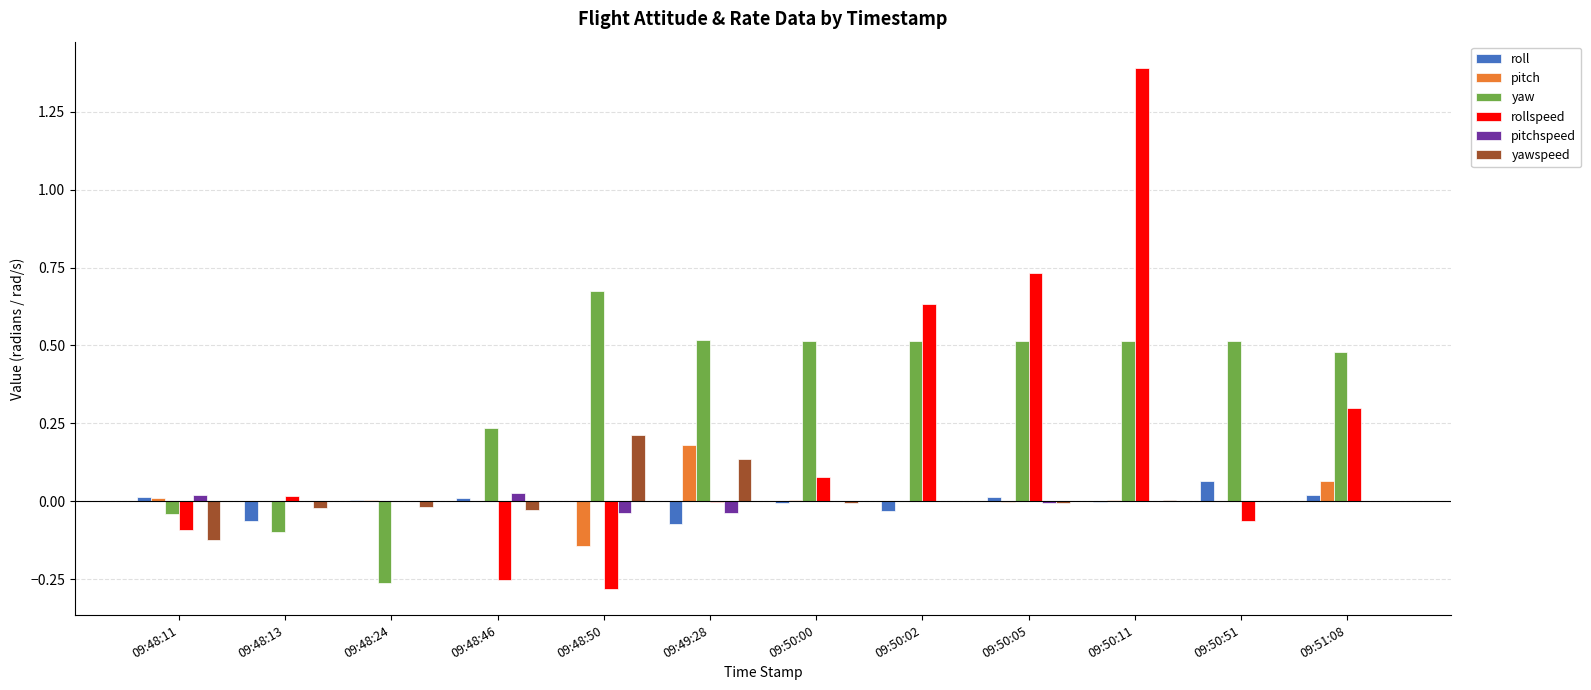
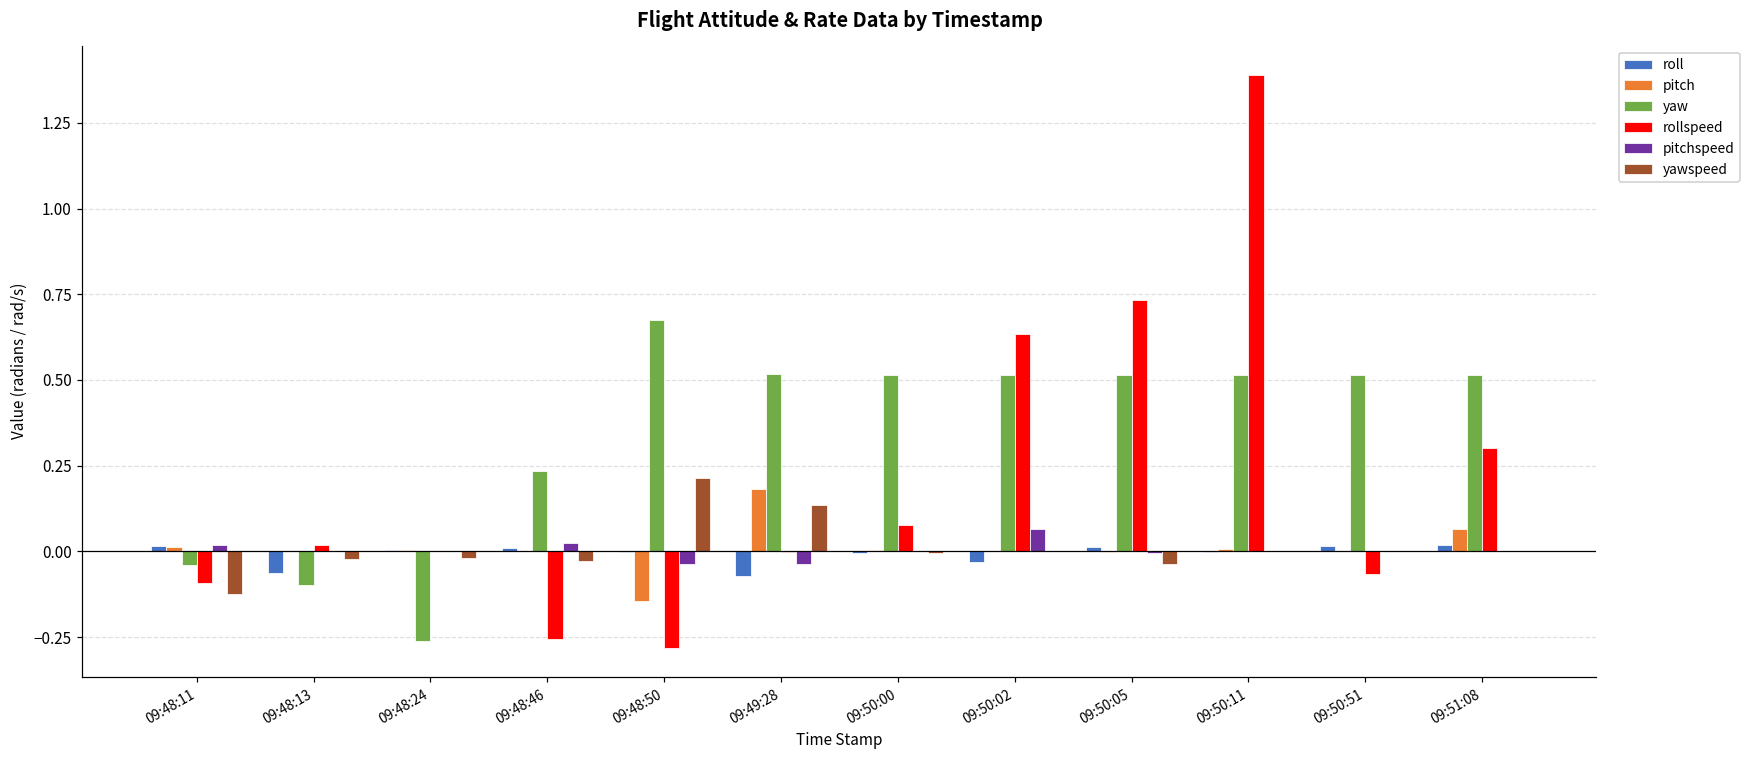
pitchspeed, 09:50:02: 0.00 -> 0.07
yawspeed, 09:50:05: 0.00 -> -0.04
roll, 09:50:51: 0.07 -> 0.02
yaw, 09:51:08: 0.48 -> 0.52
